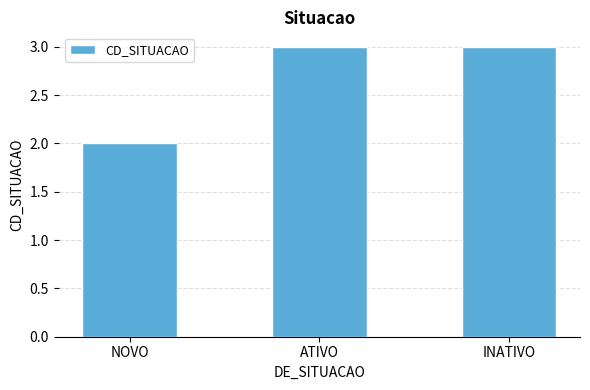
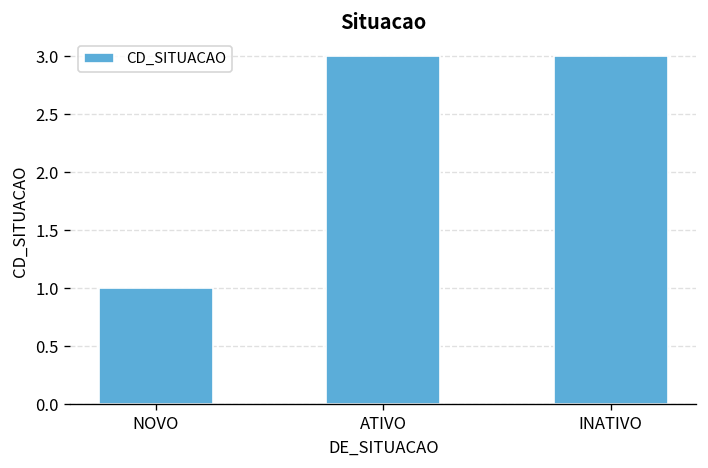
NOVO: 2 -> 1
